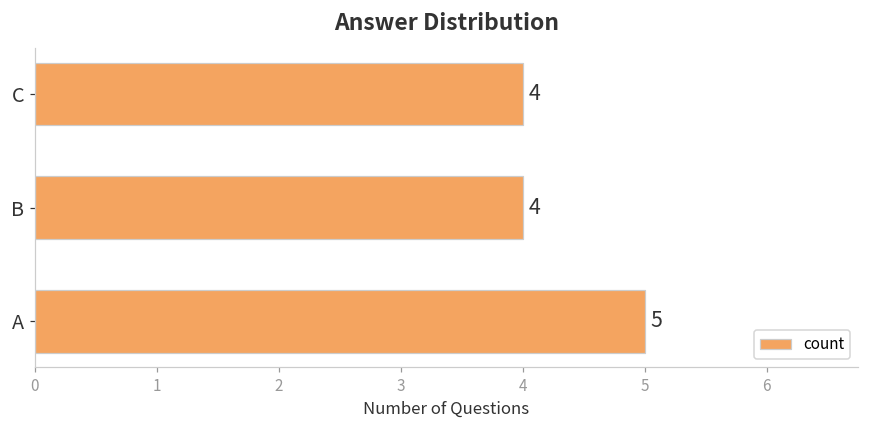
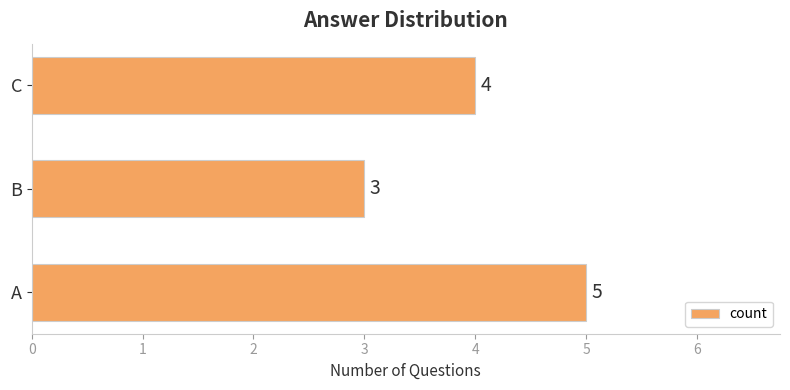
B: 4 -> 3
